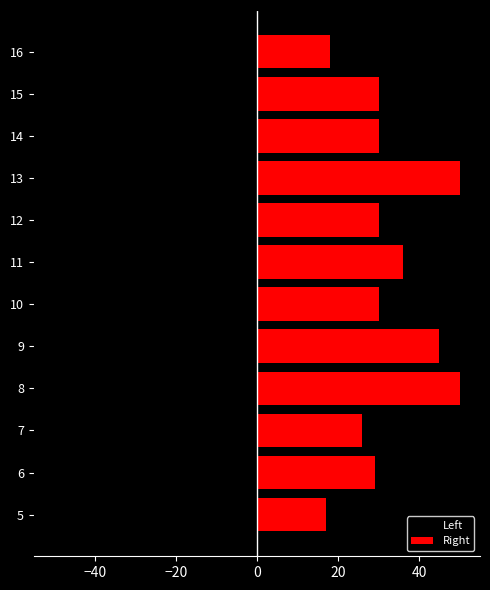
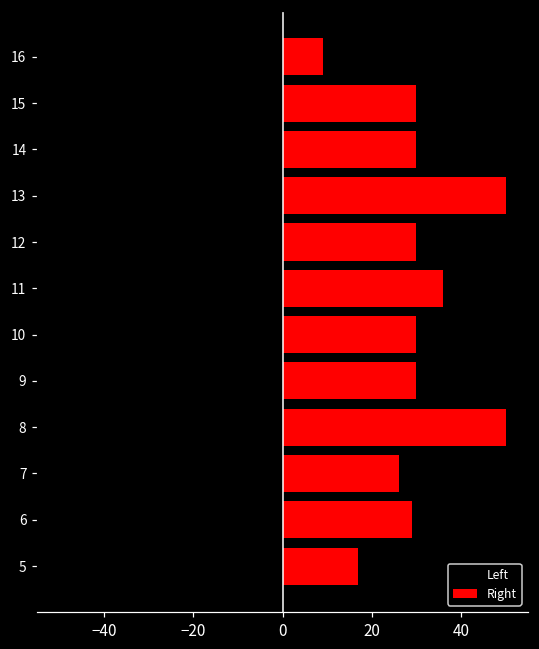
Right, 16: 18 -> 9
Right, 9: 45 -> 30
